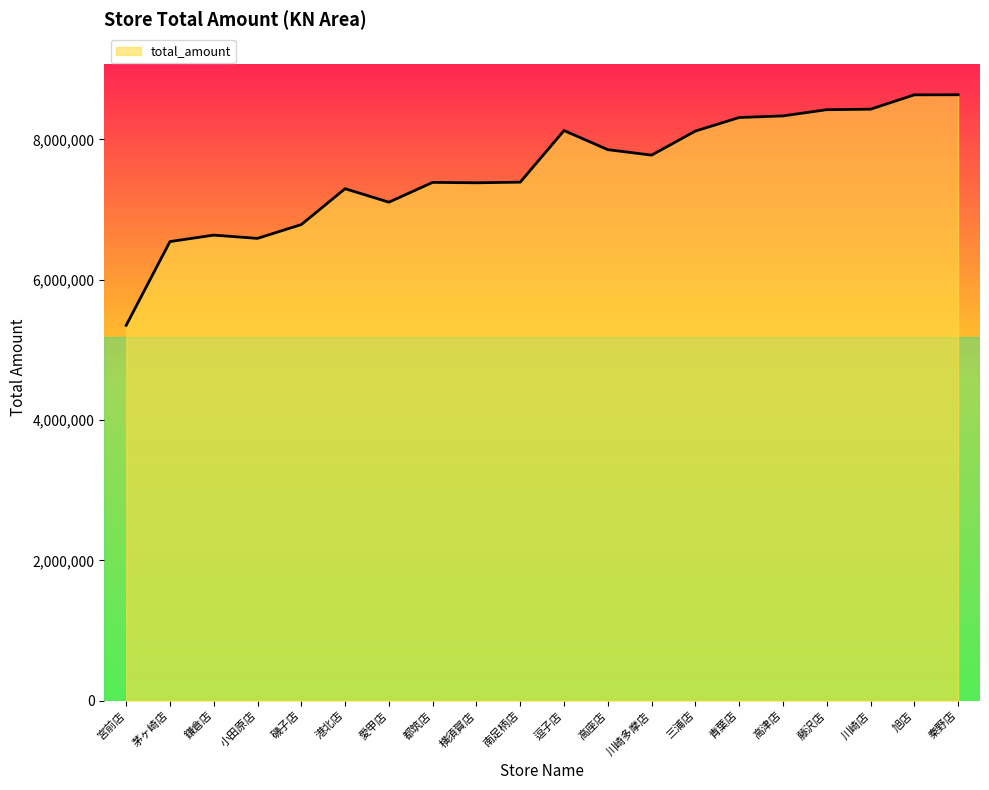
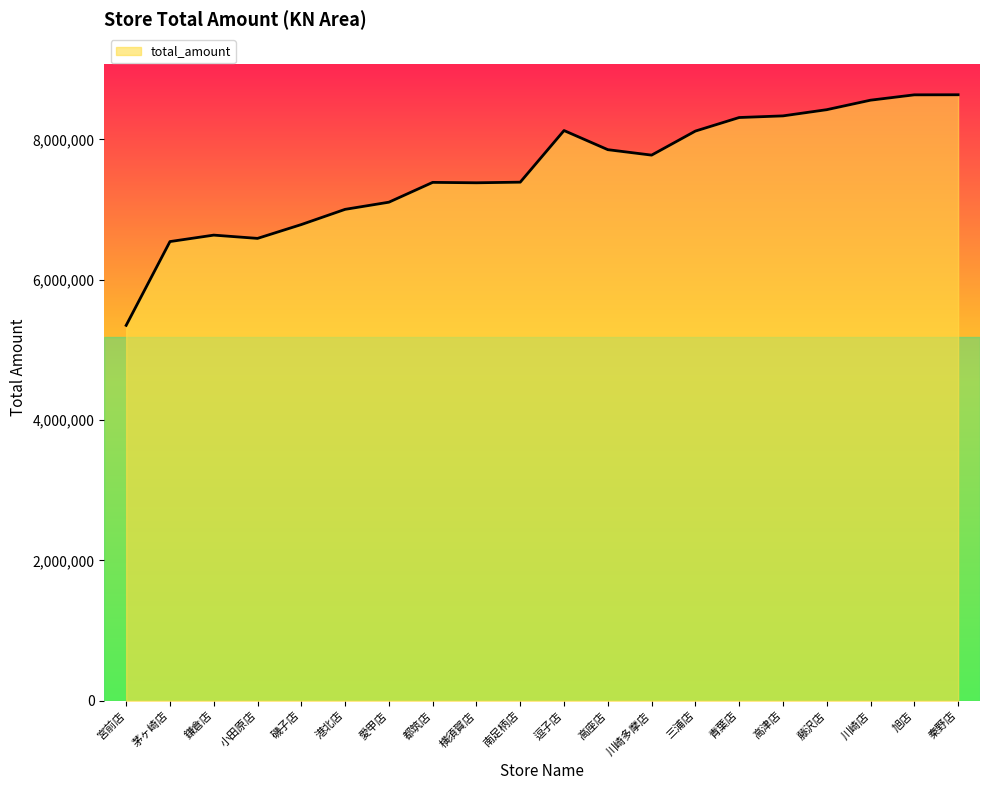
港北店: 7,300,000 -> 7,000,000
川崎店: 8,400,000 -> 8,600,000
